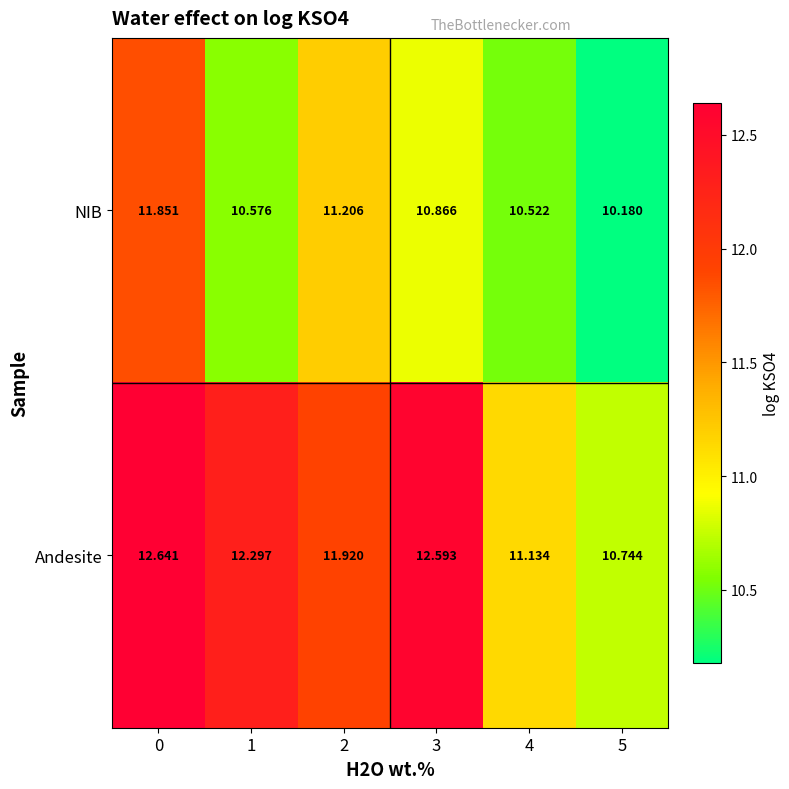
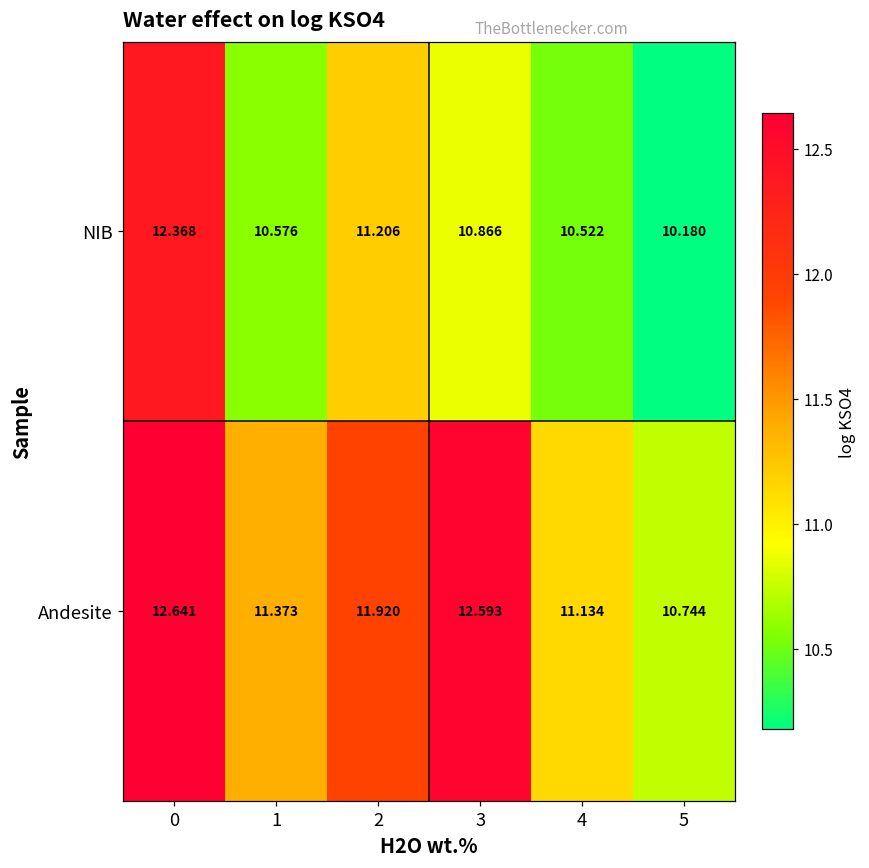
NIB, 0: 11.851 -> 12.368
Andesite, 1: 12.297 -> 11.373
